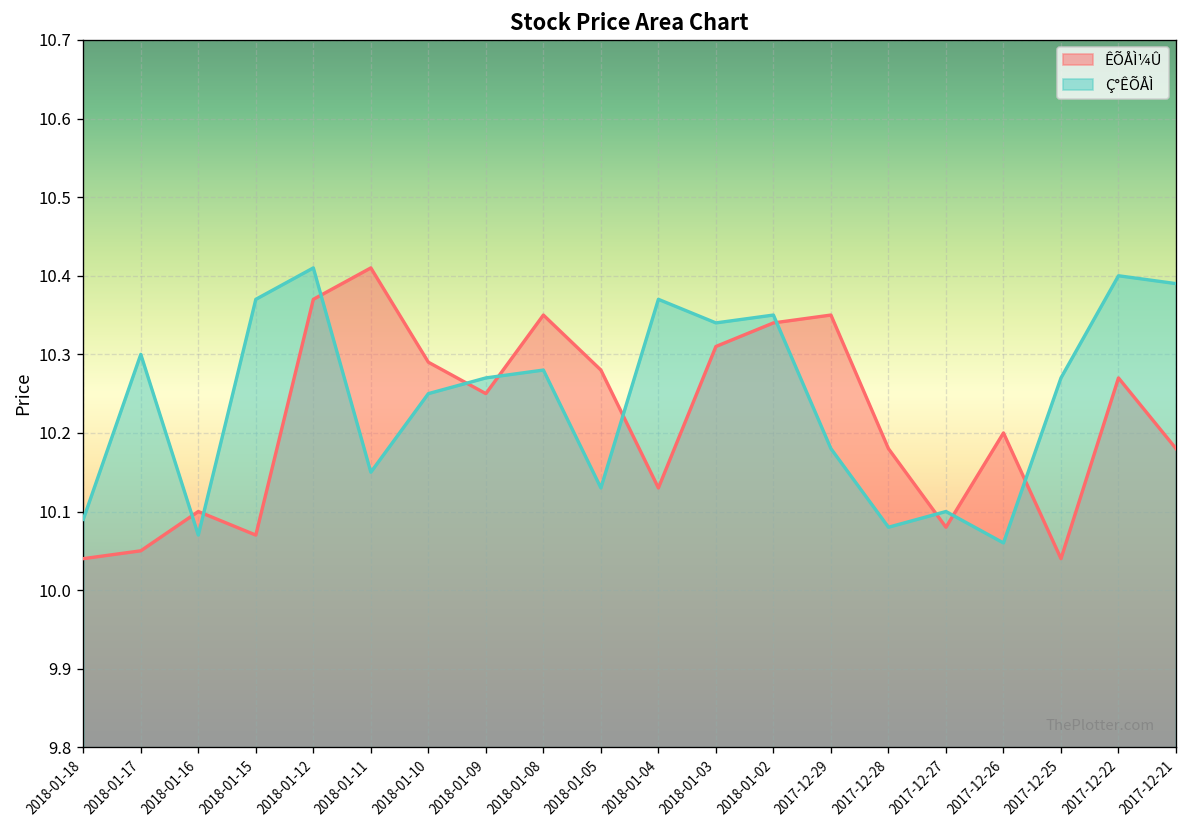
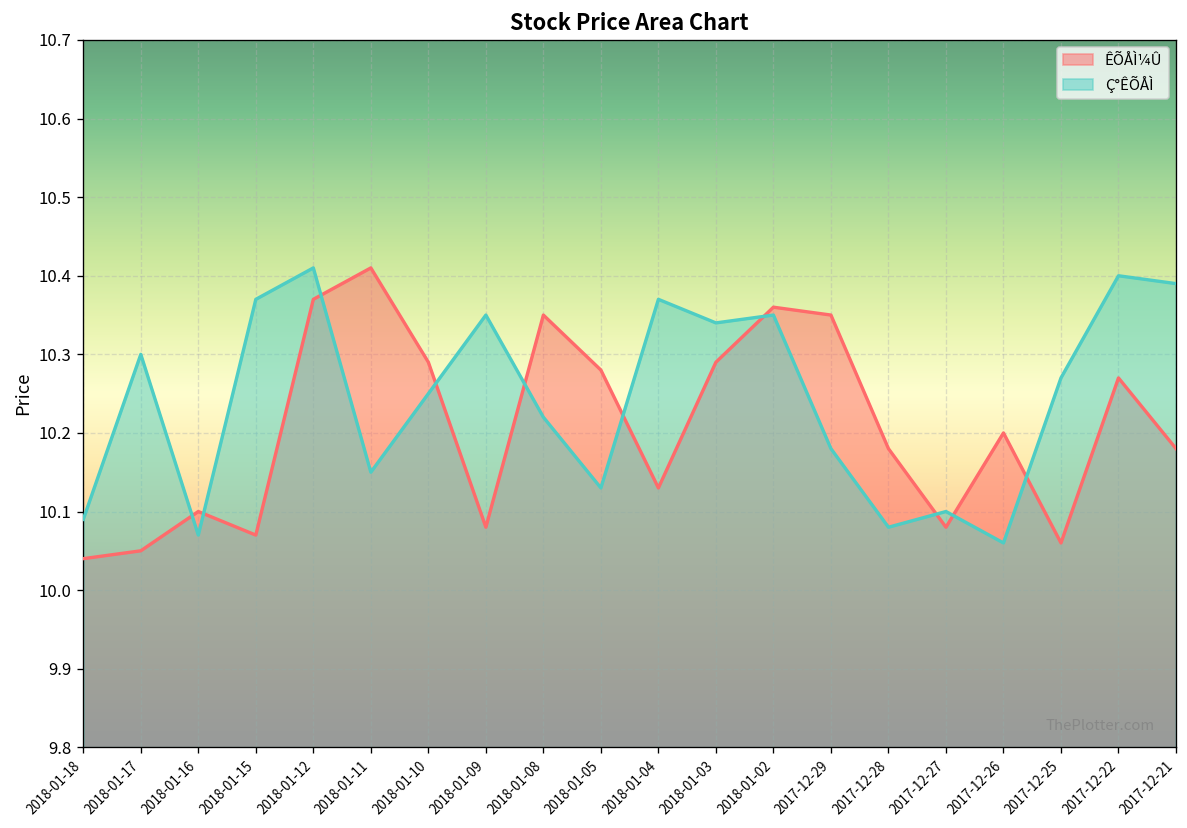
ÊÕÅÌ¼Û, 2018-01-09: 10.25 -> 10.08
Ç°ÊÕÅÌ, 2018-01-09: 10.27 -> 10.35
Ç°ÊÕÅÌ, 2018-01-08: 10.28 -> 10.22
ÊÕÅÌ¼Û, 2018-01-03: 10.31 -> 10.29
ÊÕÅÌ¼Û, 2018-01-02: 10.34 -> 10.36
ÊÕÅÌ¼Û, 2017-12-25: 10.04 -> 10.06
